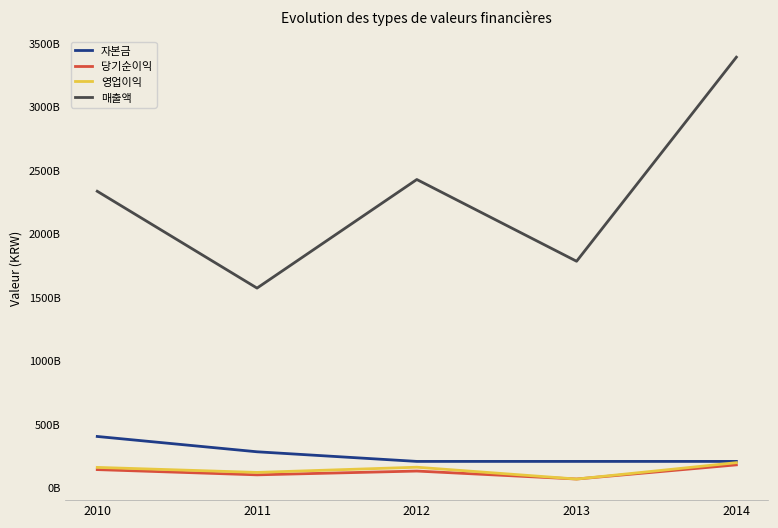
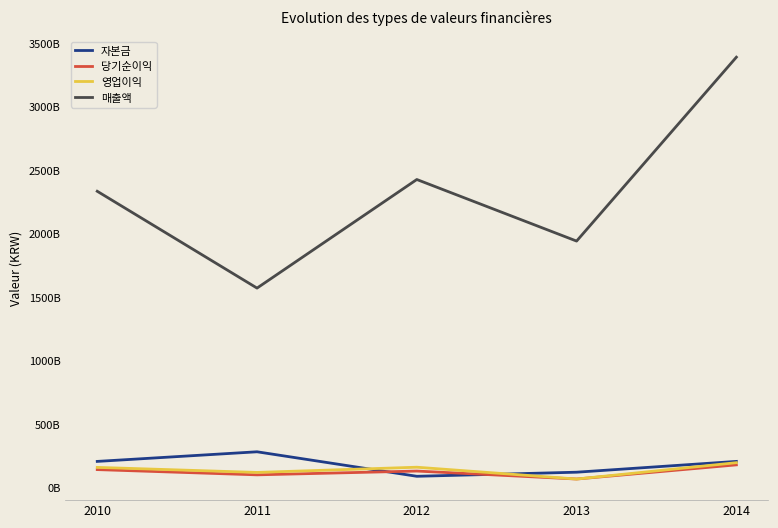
자본금, 2010: 410000000000 -> 210000000000
자본금, 2012: 210000000000 -> 90000000000
자본금, 2013: 210000000000 -> 120000000000
매출액, 2013: 1780000000000 -> 1940000000000
